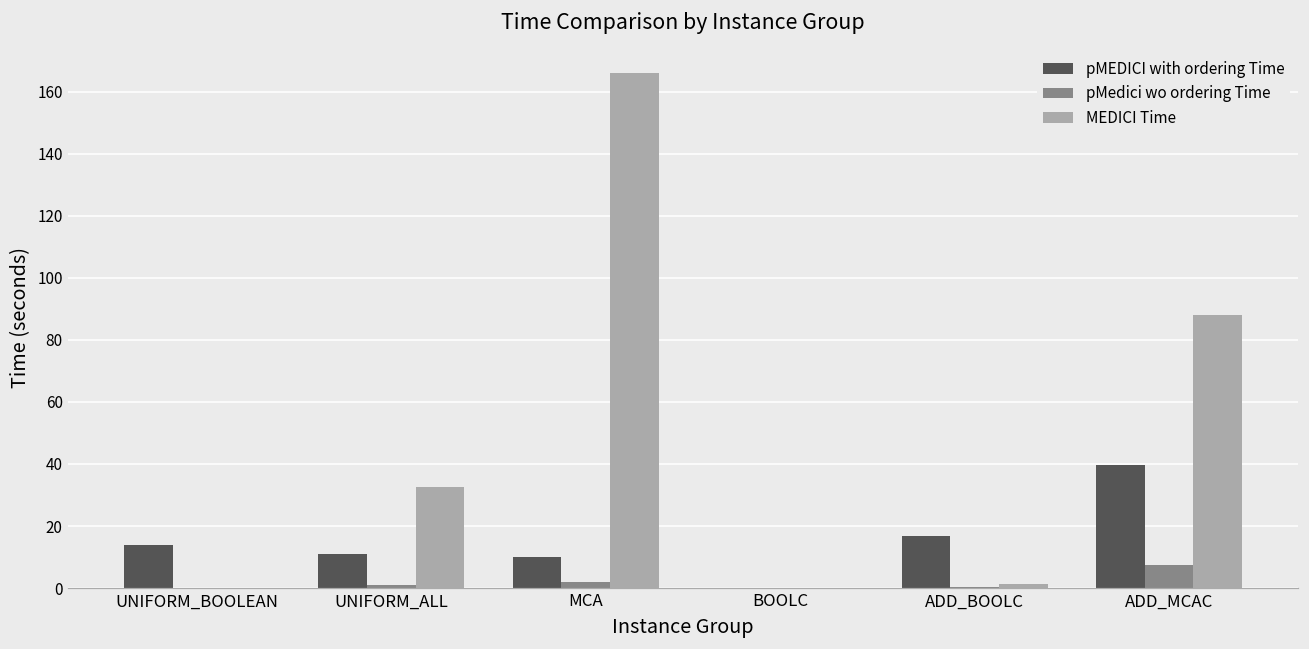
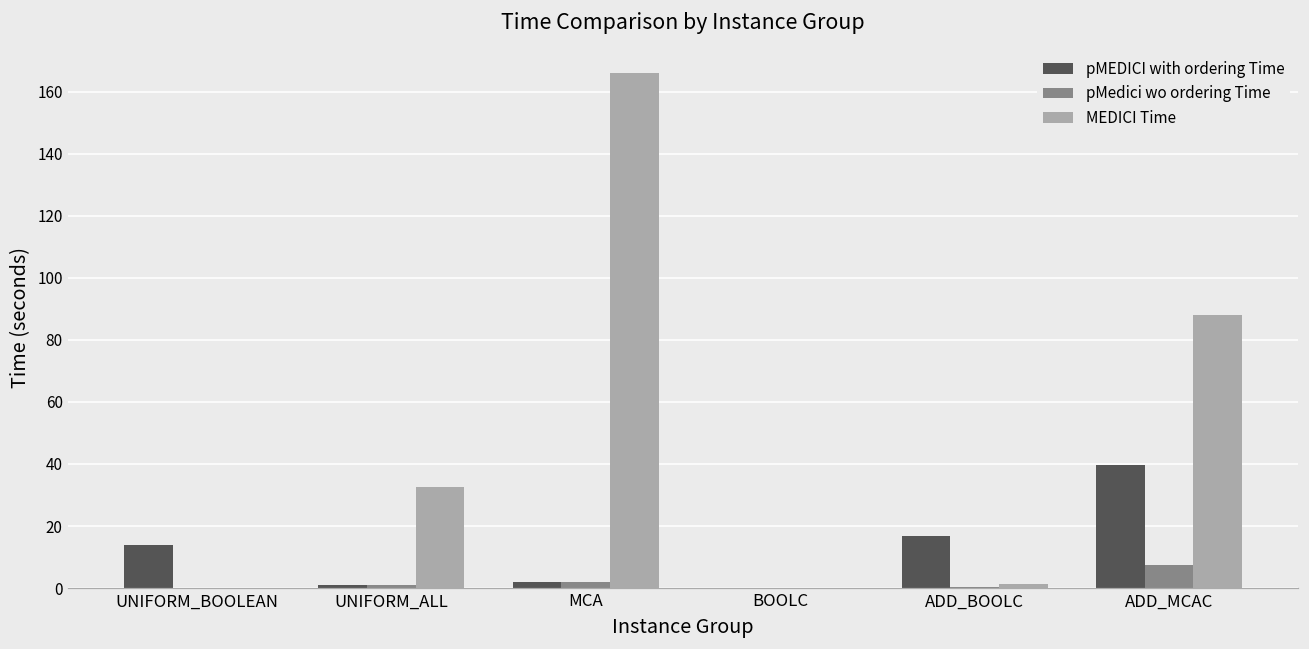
pMEDICI with ordering Time, UNIFORM_ALL: 11 -> 1
pMEDICI with ordering Time, MCA: 10 -> 2
